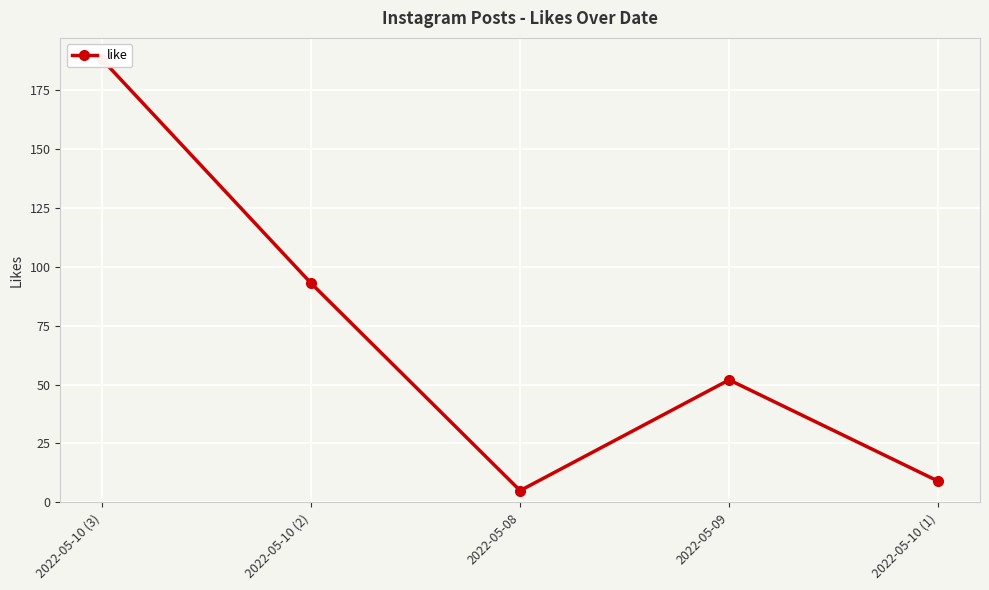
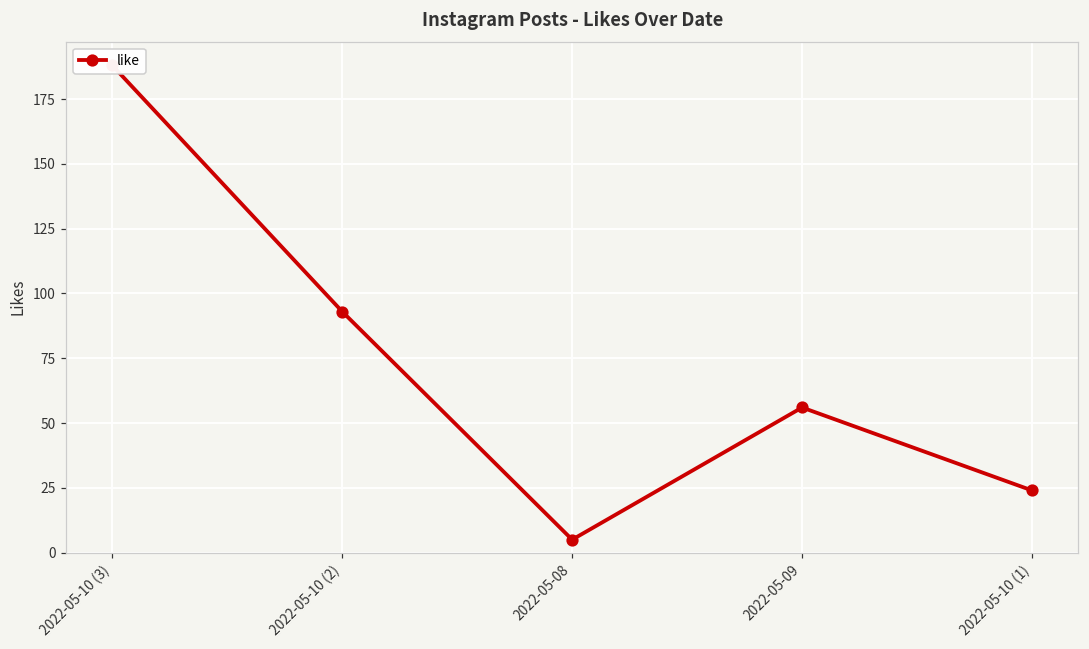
2022-05-09: 52 -> 56
2022-05-10 (1): 9 -> 24
